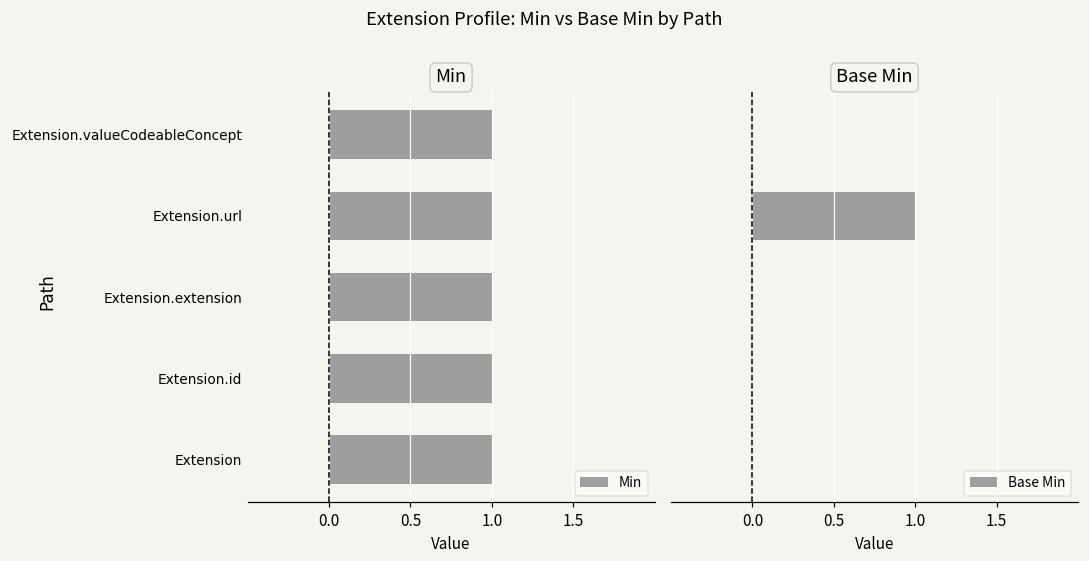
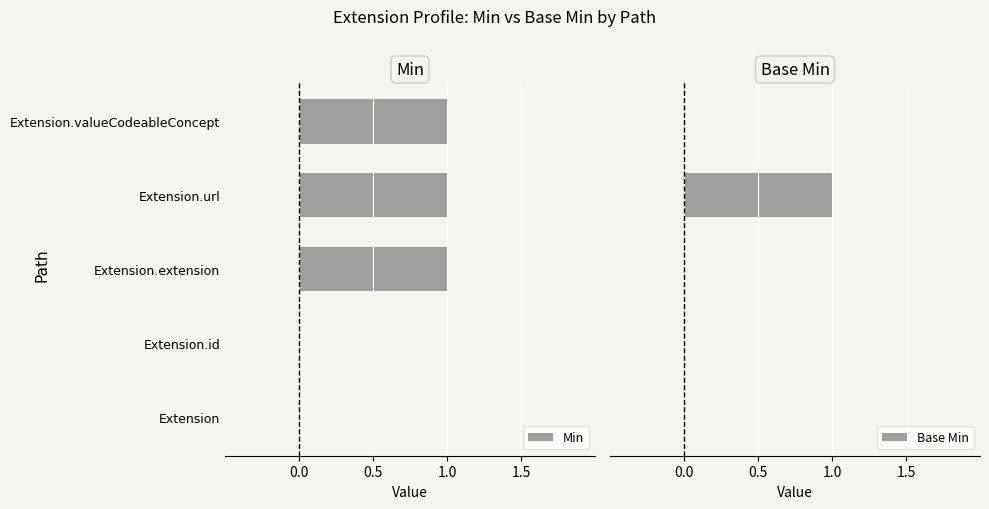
Min, Extension.id: 1 -> 0
Min, Extension: 1 -> 0
